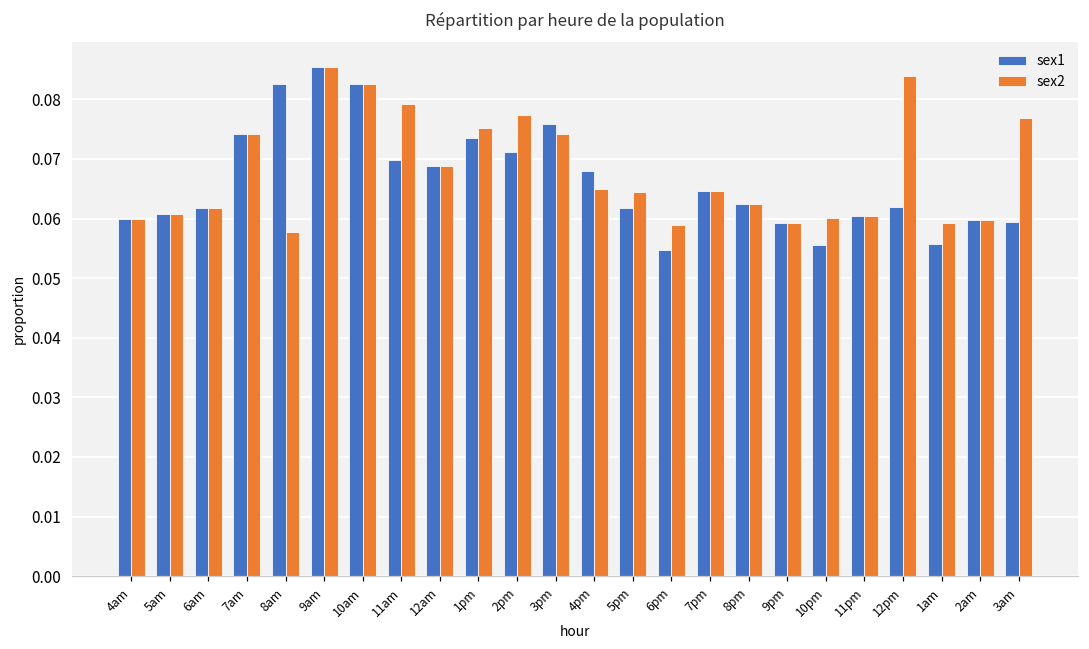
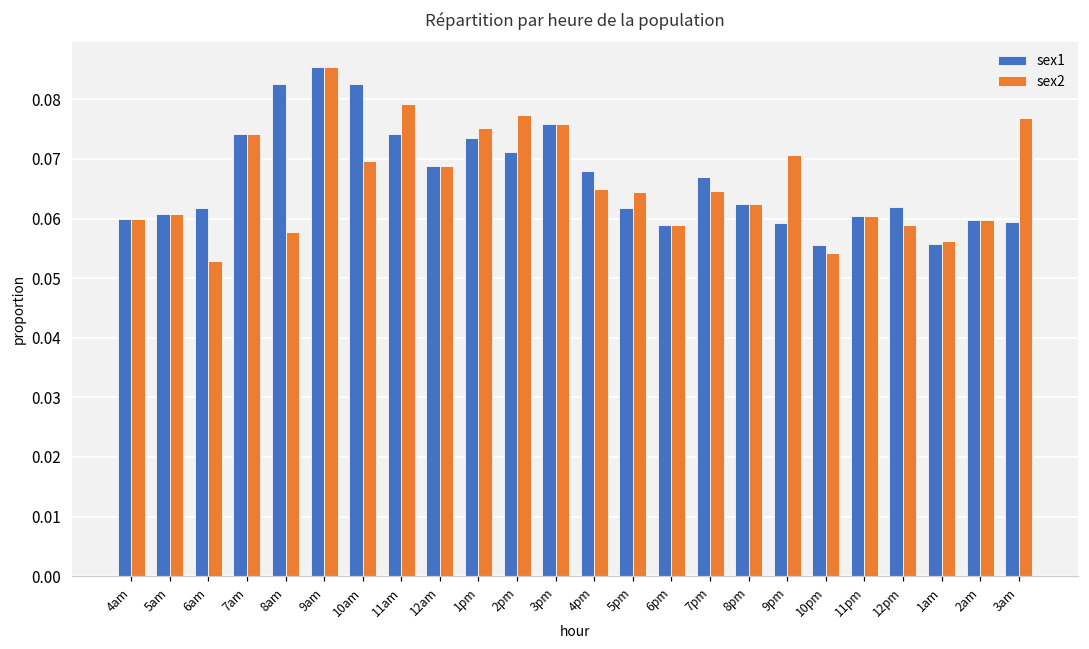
sex2, 6am: 0.062 -> 0.053
sex2, 10am: 0.083 -> 0.070
sex1, 11am: 0.070 -> 0.074
sex2, 3pm: 0.074 -> 0.076
sex1, 6pm: 0.055 -> 0.059
sex1, 7pm: 0.065 -> 0.067
sex2, 9pm: 0.059 -> 0.071
sex2, 10pm: 0.060 -> 0.054
sex2, 12pm: 0.084 -> 0.059
sex2, 1am: 0.059 -> 0.056
